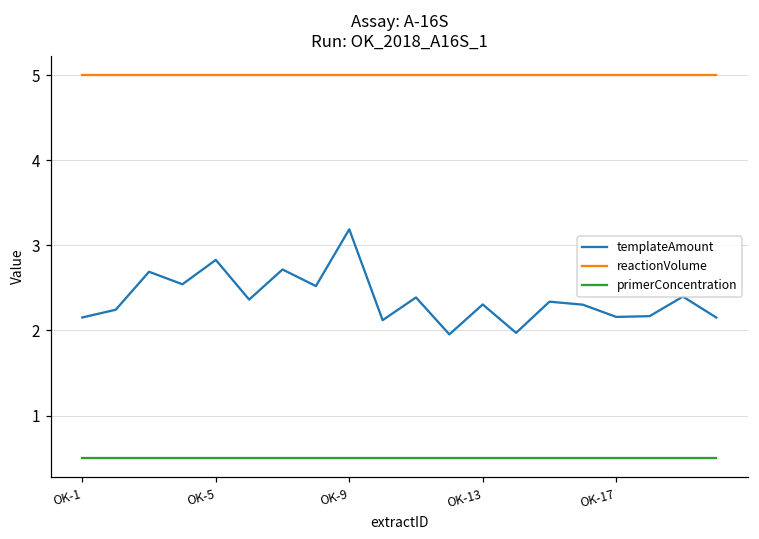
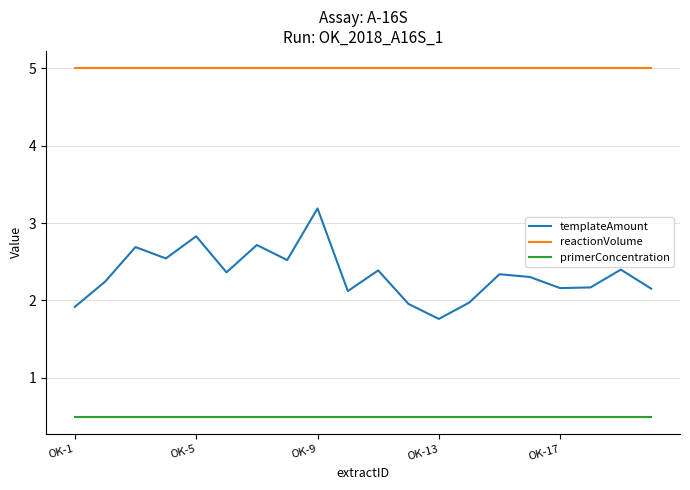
templateAmount, OK-1: 2.2 -> 1.9
templateAmount, OK-13: 2.3 -> 1.8
